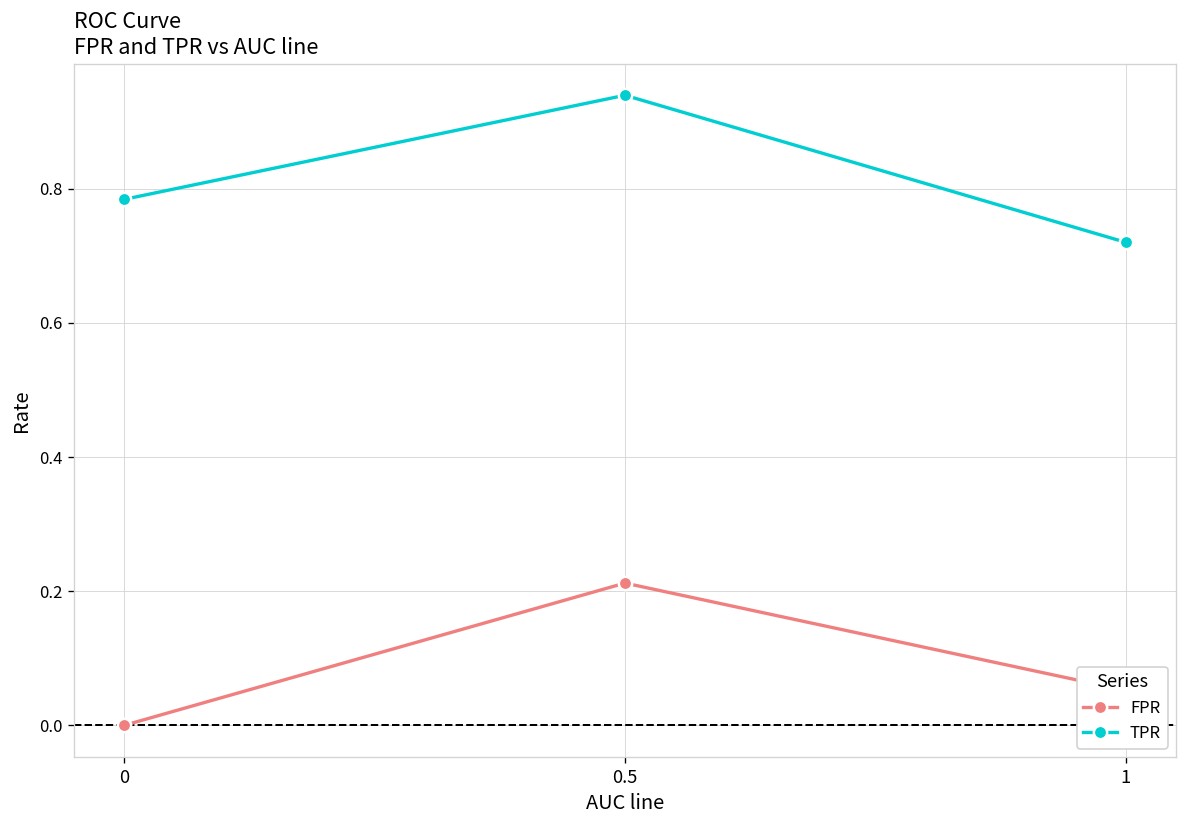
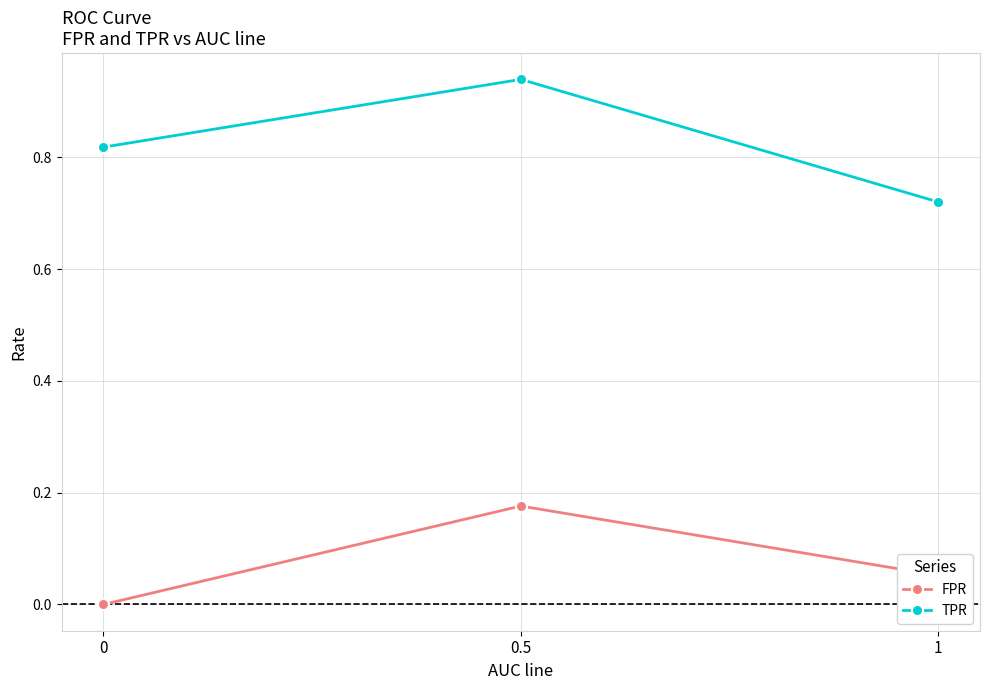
TPR, 0: 0.78 -> 0.82
FPR, 0.5: 0.21 -> 0.18
